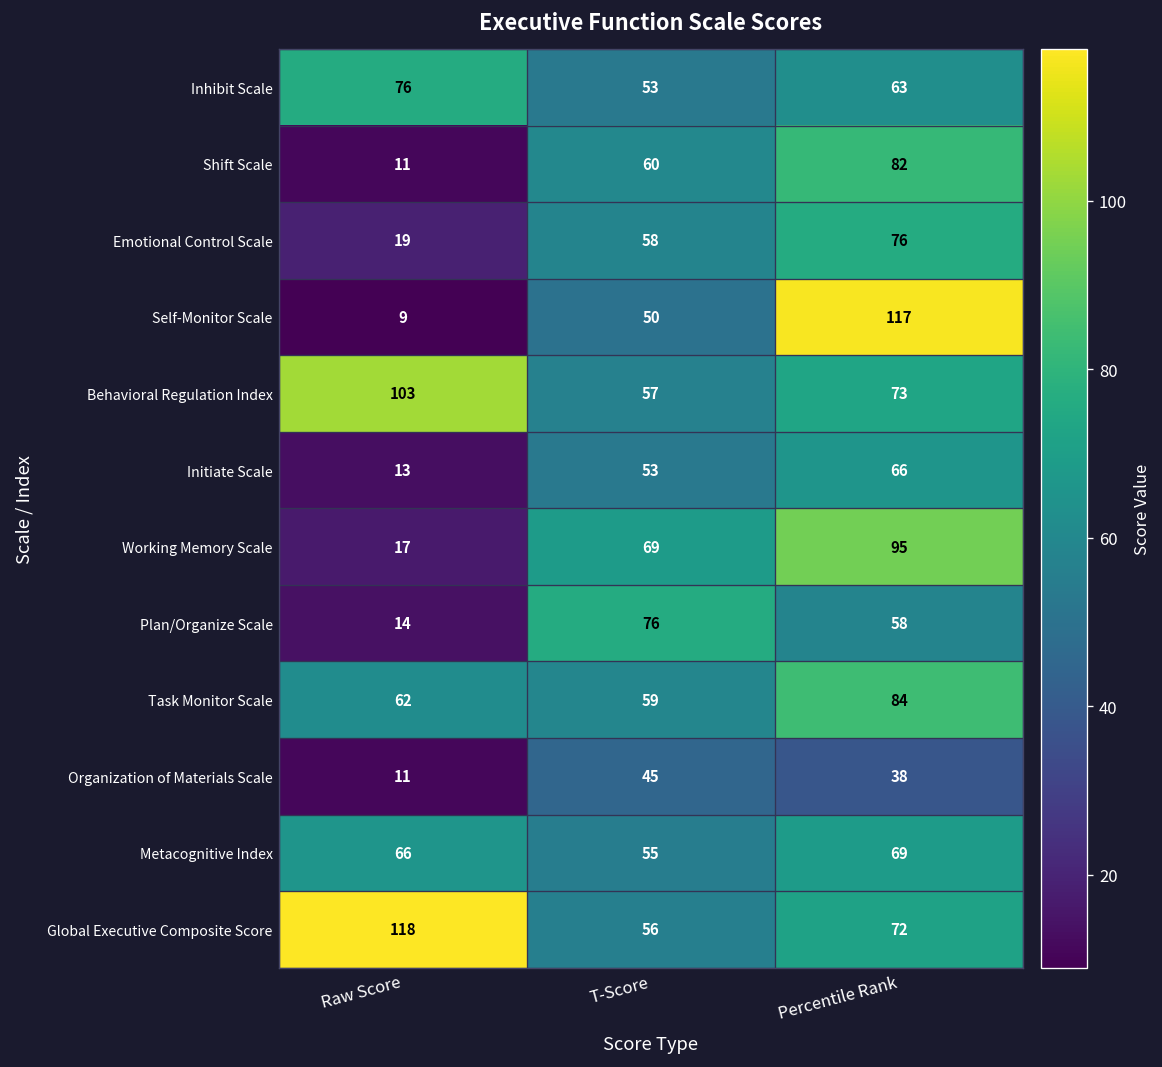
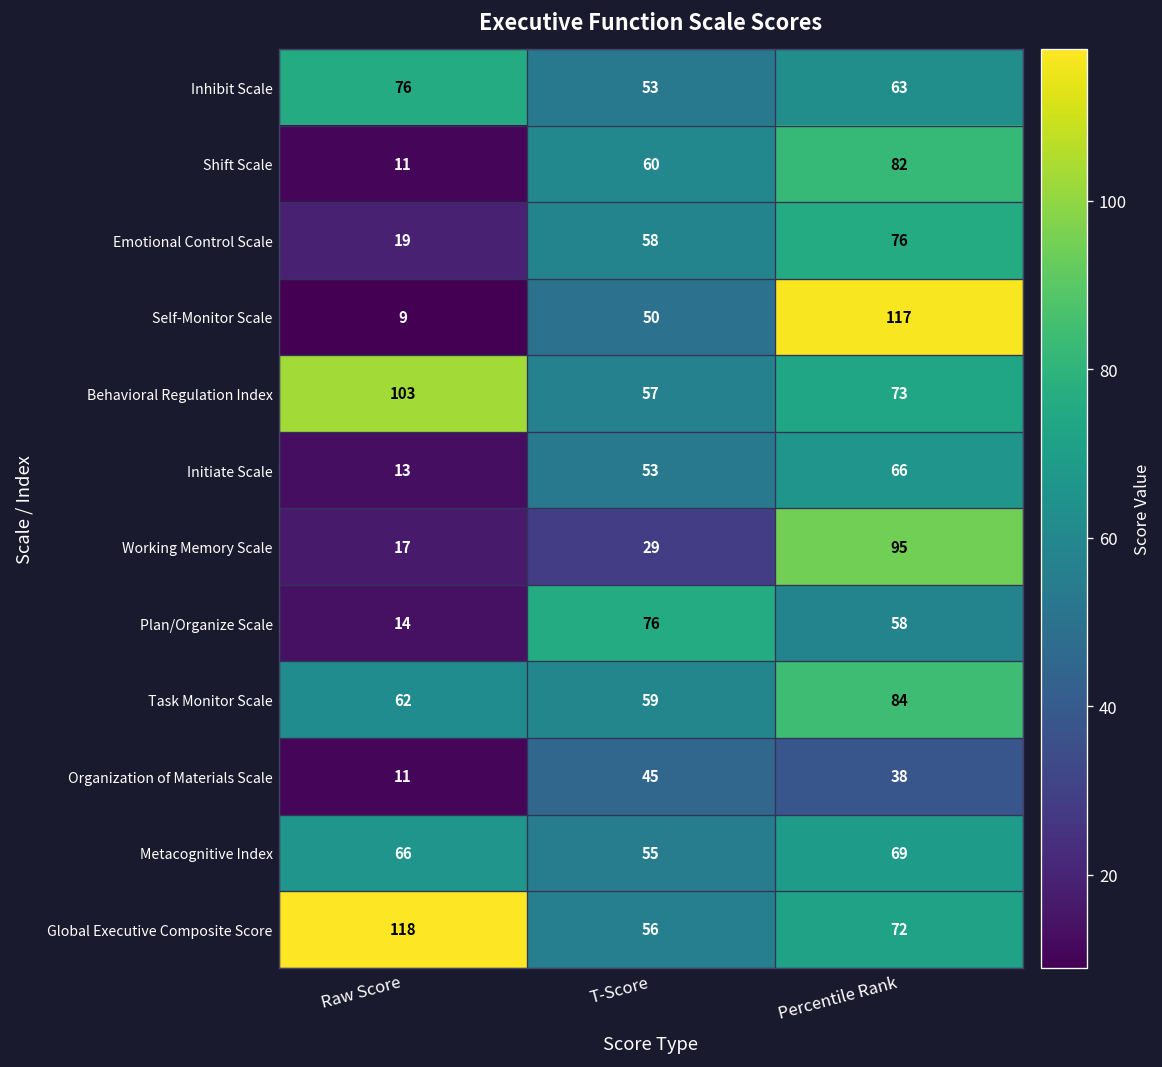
Working Memory Scale, T-Score: 69 -> 29
